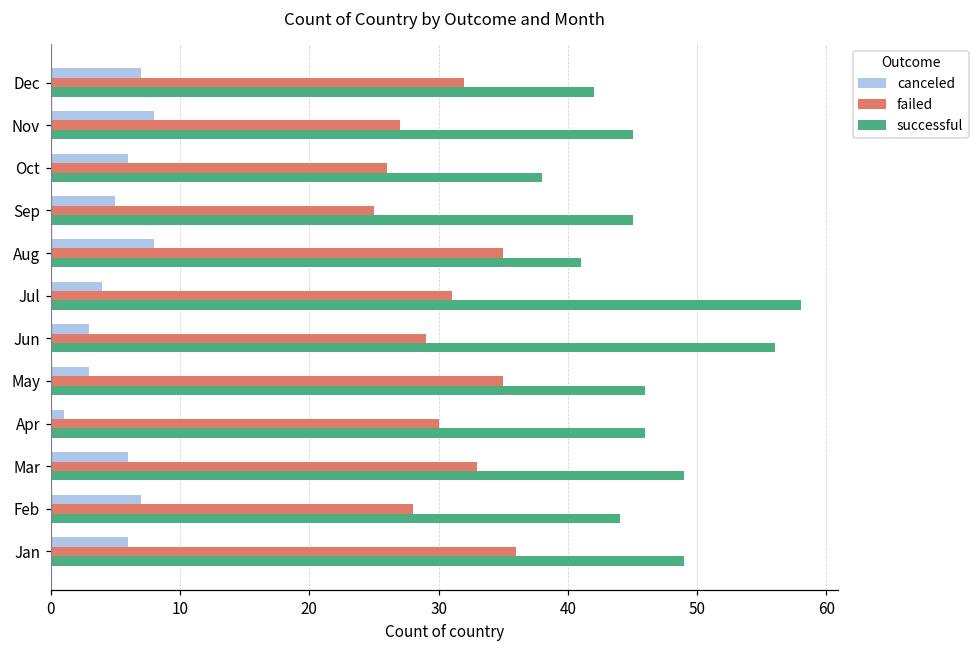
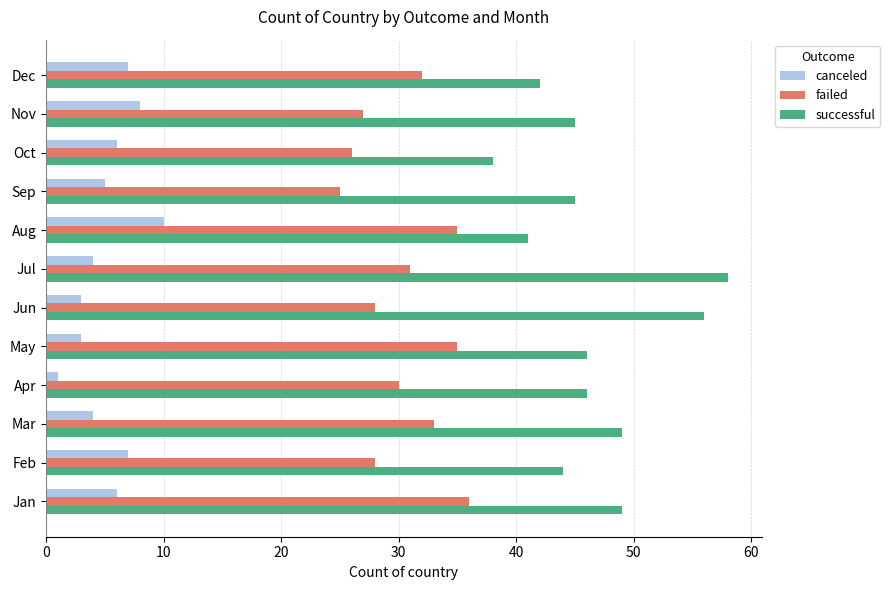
canceled, Aug: 8 -> 10
failed, Jun: 29 -> 28
canceled, Mar: 6 -> 4
